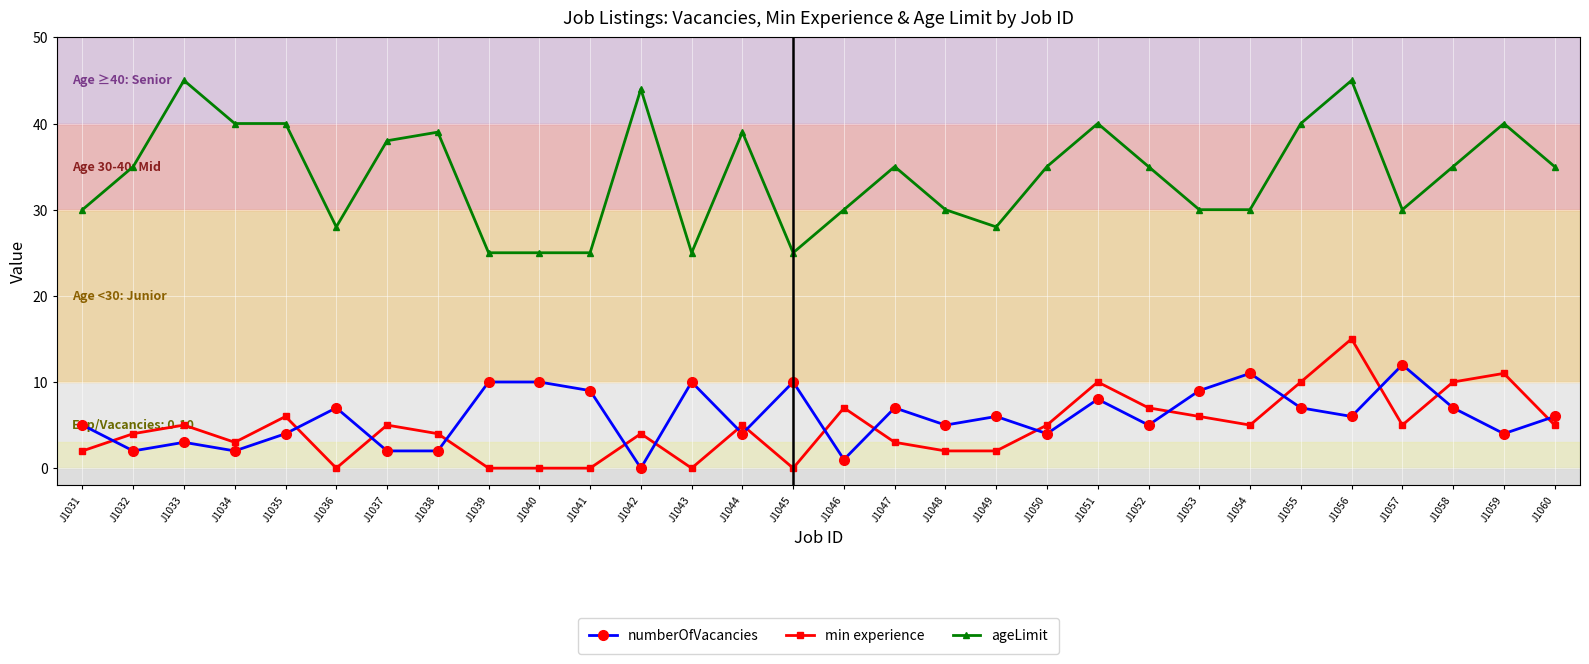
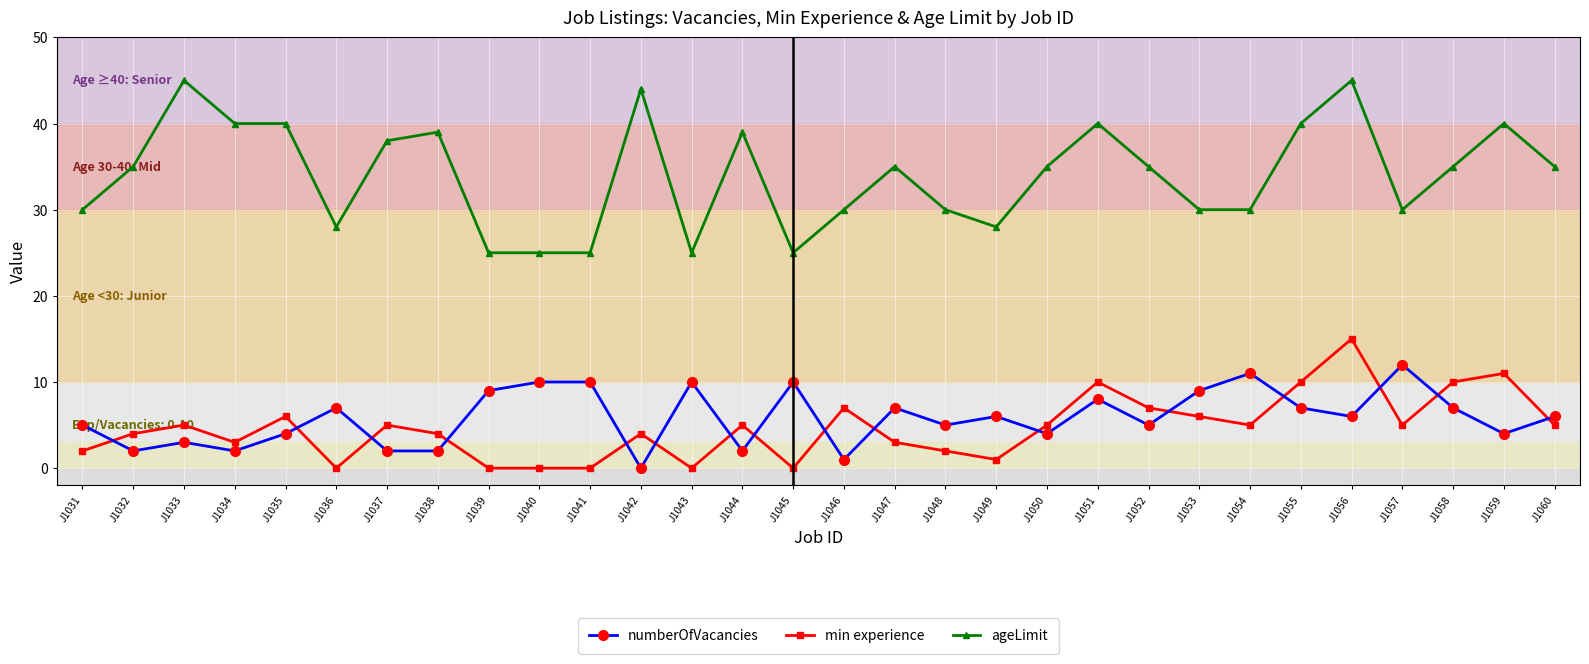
numberOfVacancies, J1039: 10 -> 9
numberOfVacancies, J1041: 9 -> 10
numberOfVacancies, J1044: 4 -> 2
min experience, J1049: 2 -> 1
